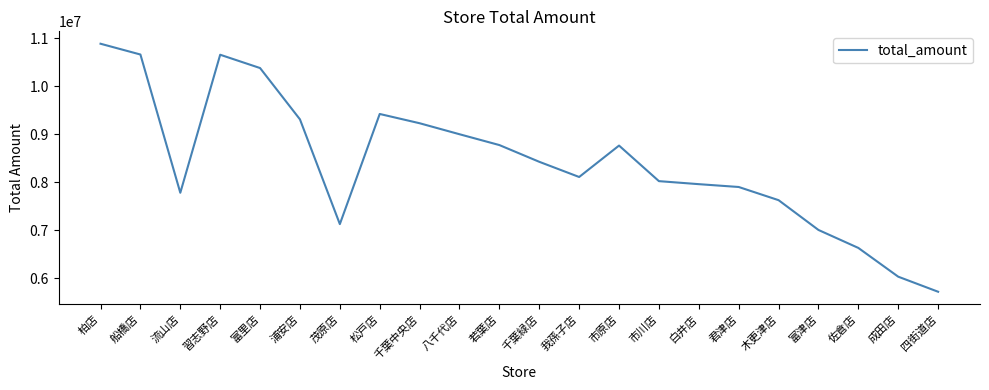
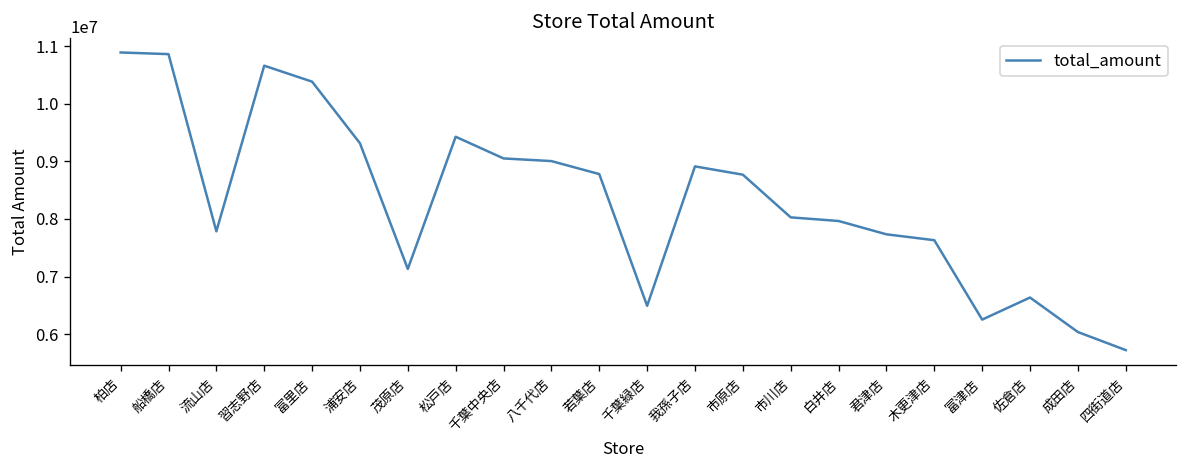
船橋店: 10700000 -> 10900000
千葉中央店: 9200000 -> 9100000
千葉緑店: 8400000 -> 6500000
我孫子店: 8100000 -> 8900000
君津店: 7900000 -> 7700000
富津店: 7000000 -> 6300000
